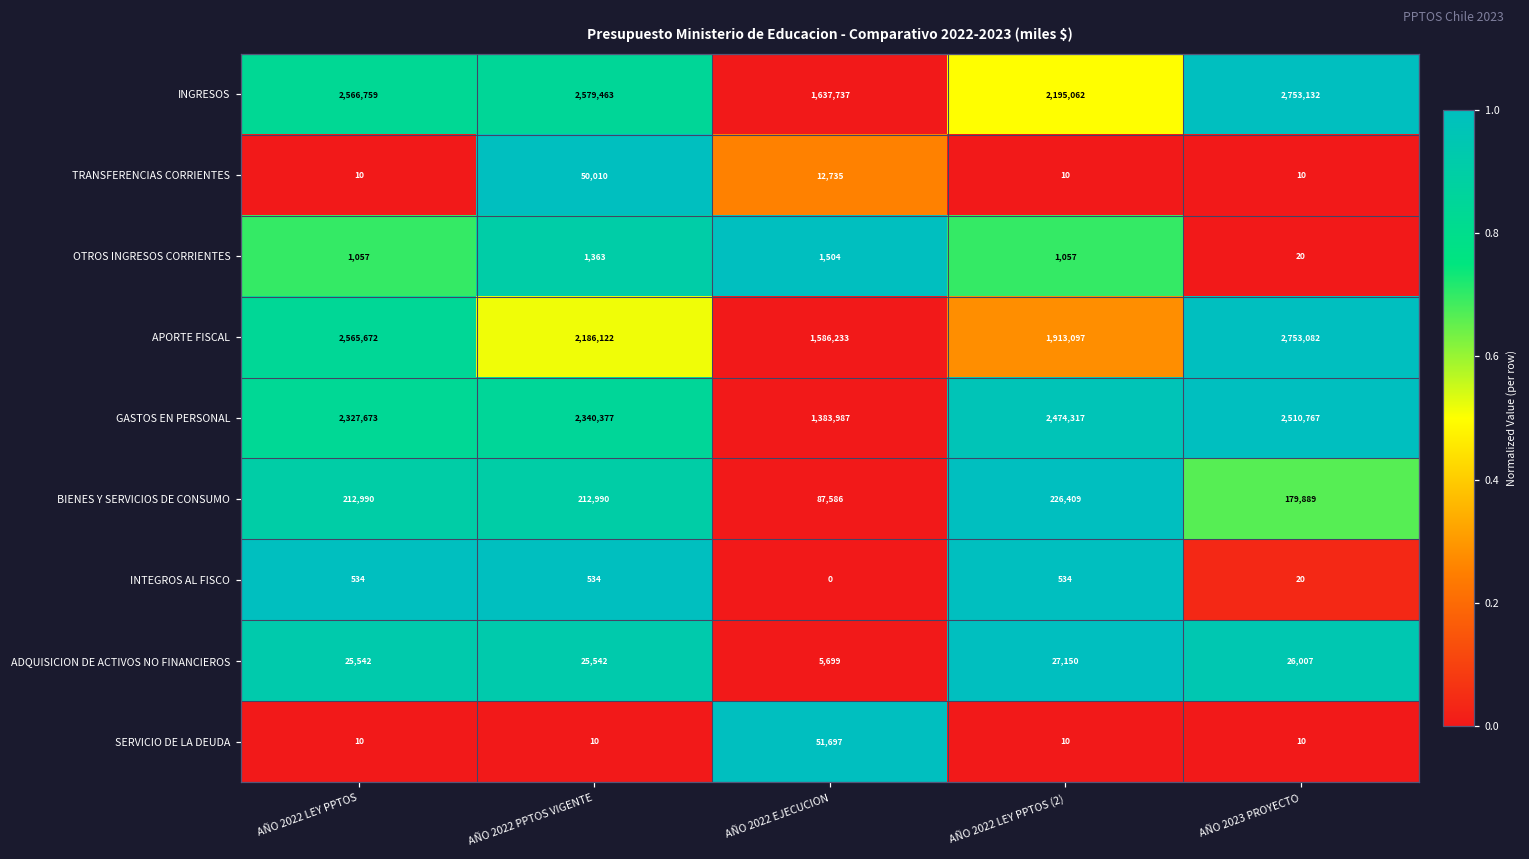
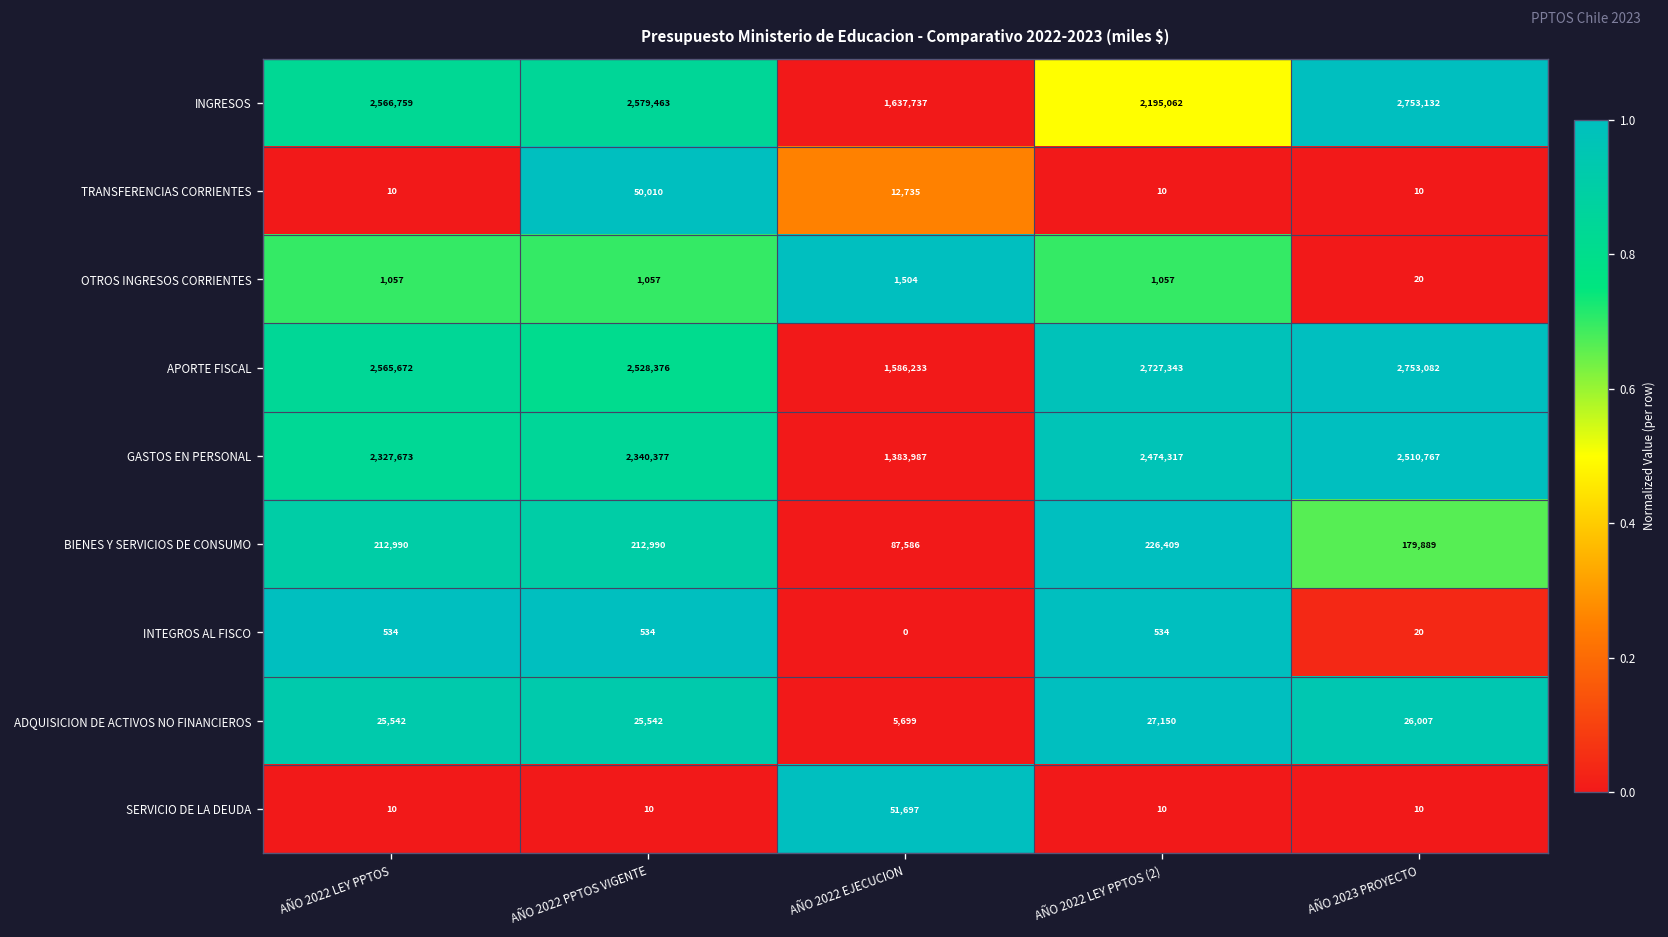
OTROS INGRESOS CORRIENTES, AÑO 2022 PPTOS VIGENTE: 1,363 -> 1,057
APORTE FISCAL, AÑO 2022 PPTOS VIGENTE: 2,186,122 -> 2,528,376
APORTE FISCAL, AÑO 2022 LEY PPTOS (2): 1,913,097 -> 2,727,343
